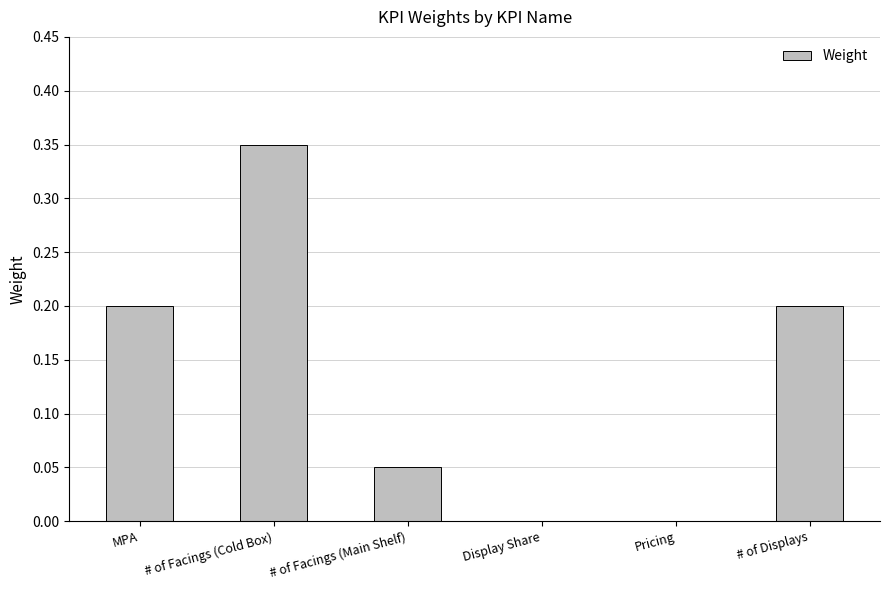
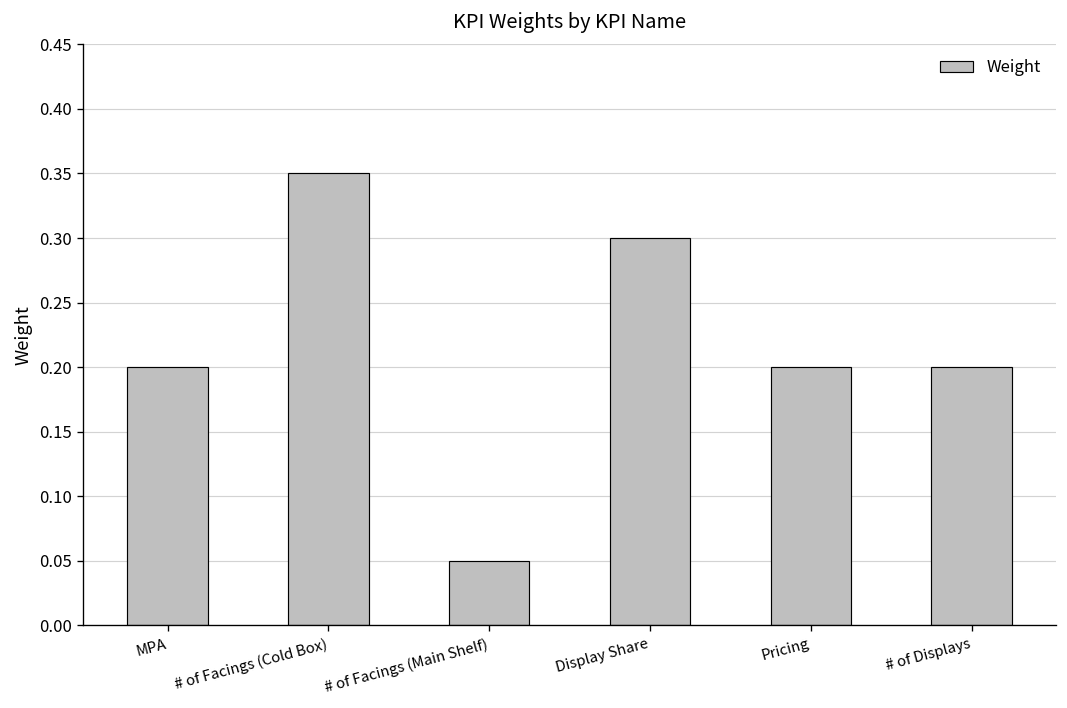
Display Share: 0.0 -> 0.3
Pricing: 0.0 -> 0.2
